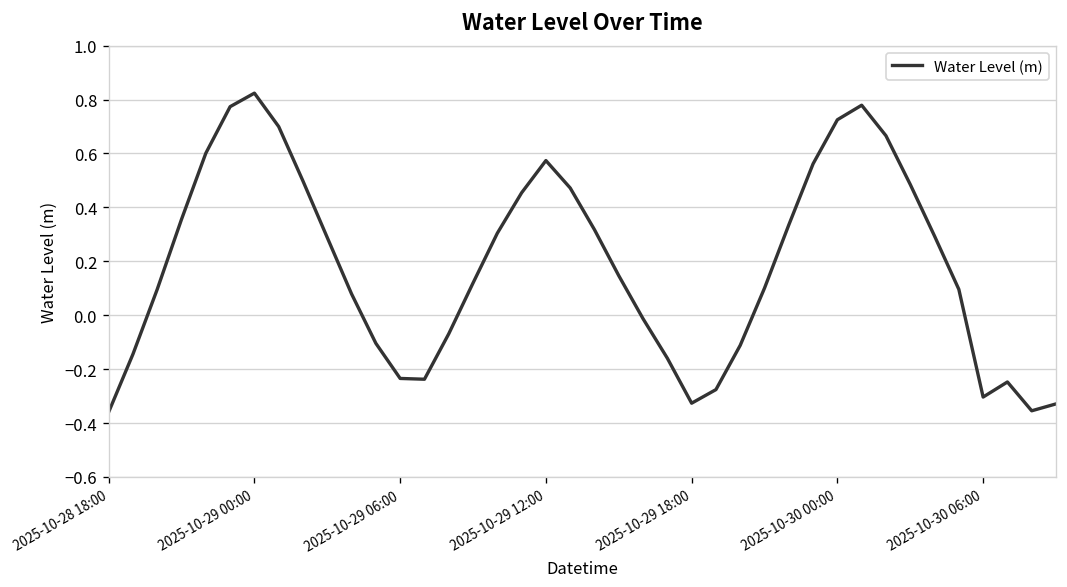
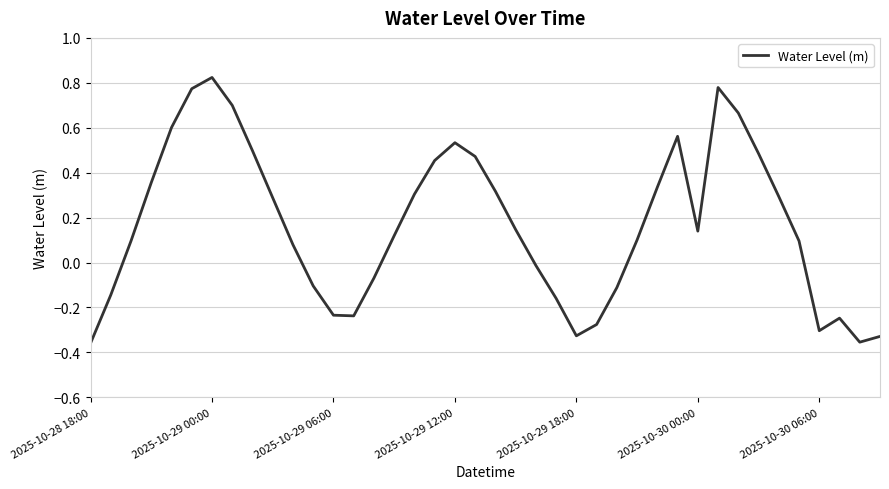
2025-10-29 12:00: 0.57 -> 0.53
2025-10-30 00:00: 0.73 -> 0.14
